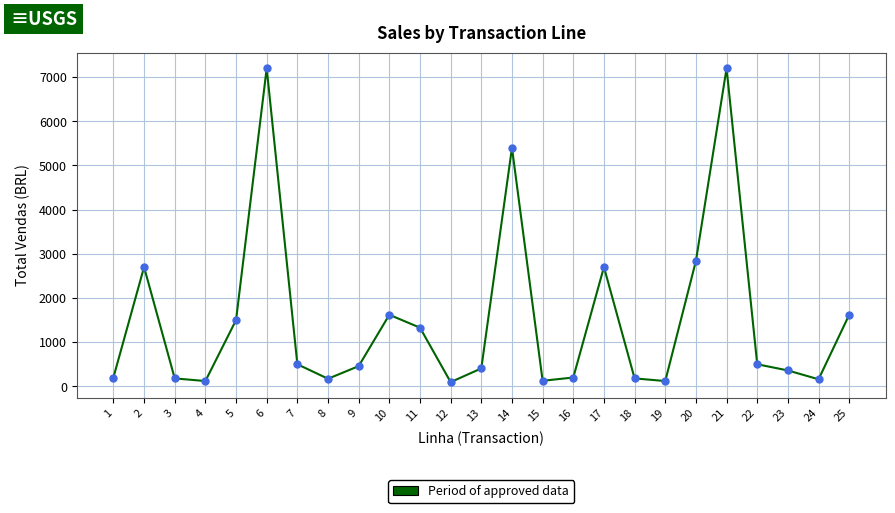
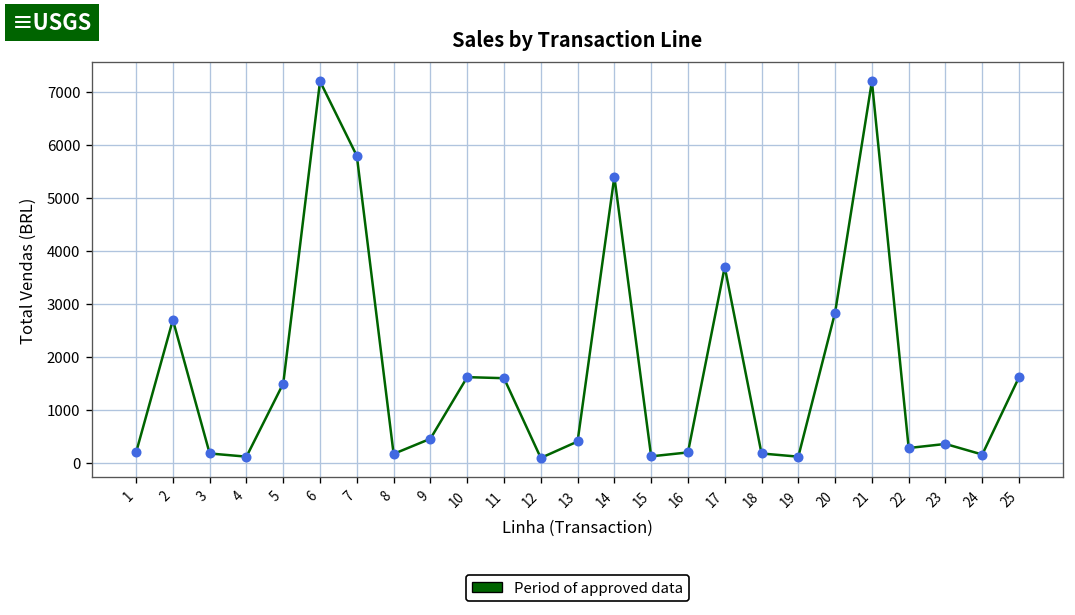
7: 500 -> 5800
11: 1300 -> 1600
17: 2700 -> 3700
22: 500 -> 300
